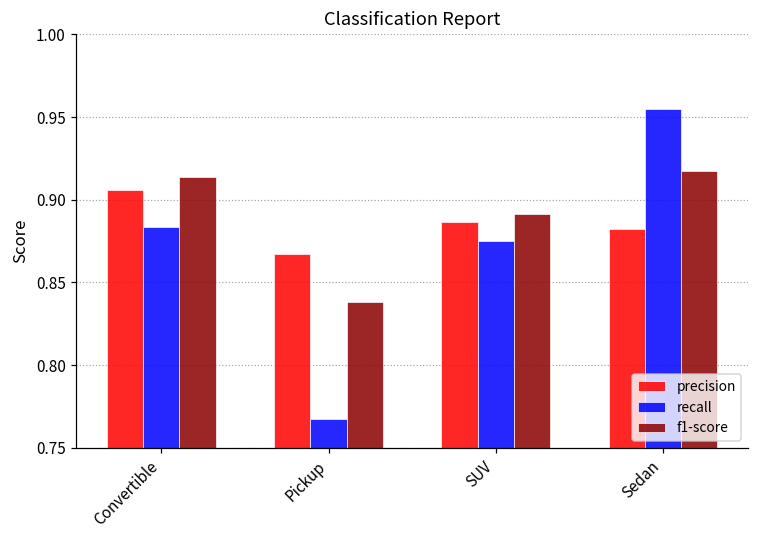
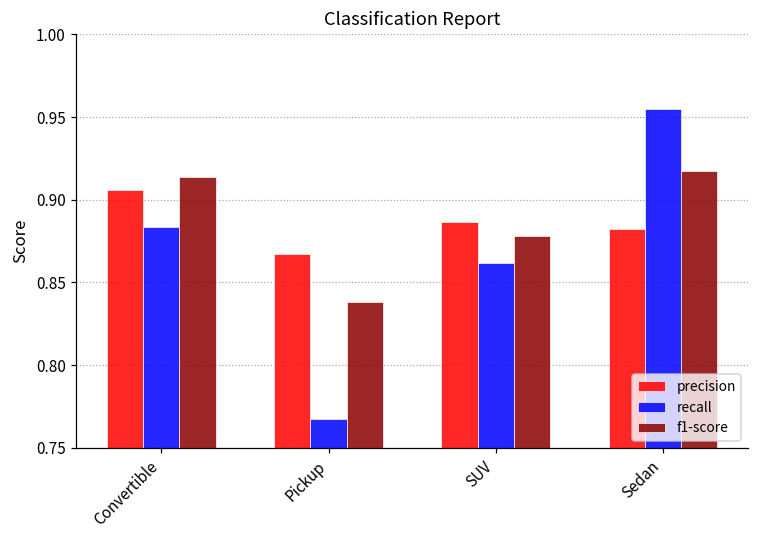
recall, SUV: 0.875 -> 0.862
f1-score, SUV: 0.892 -> 0.878
